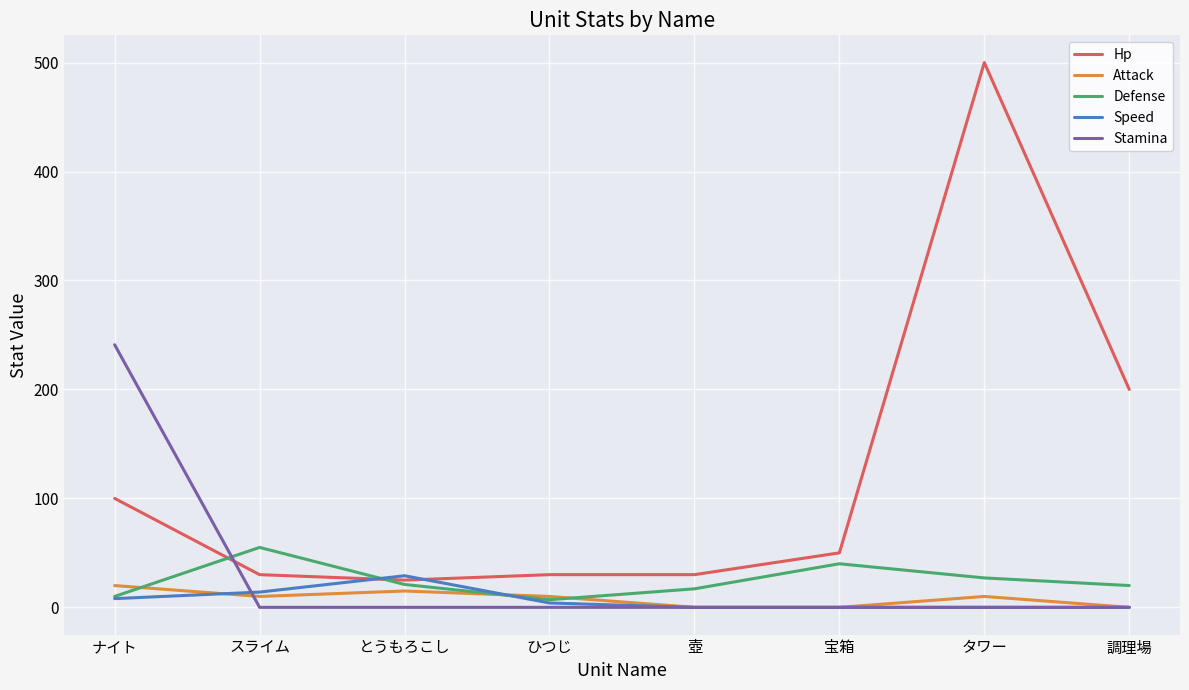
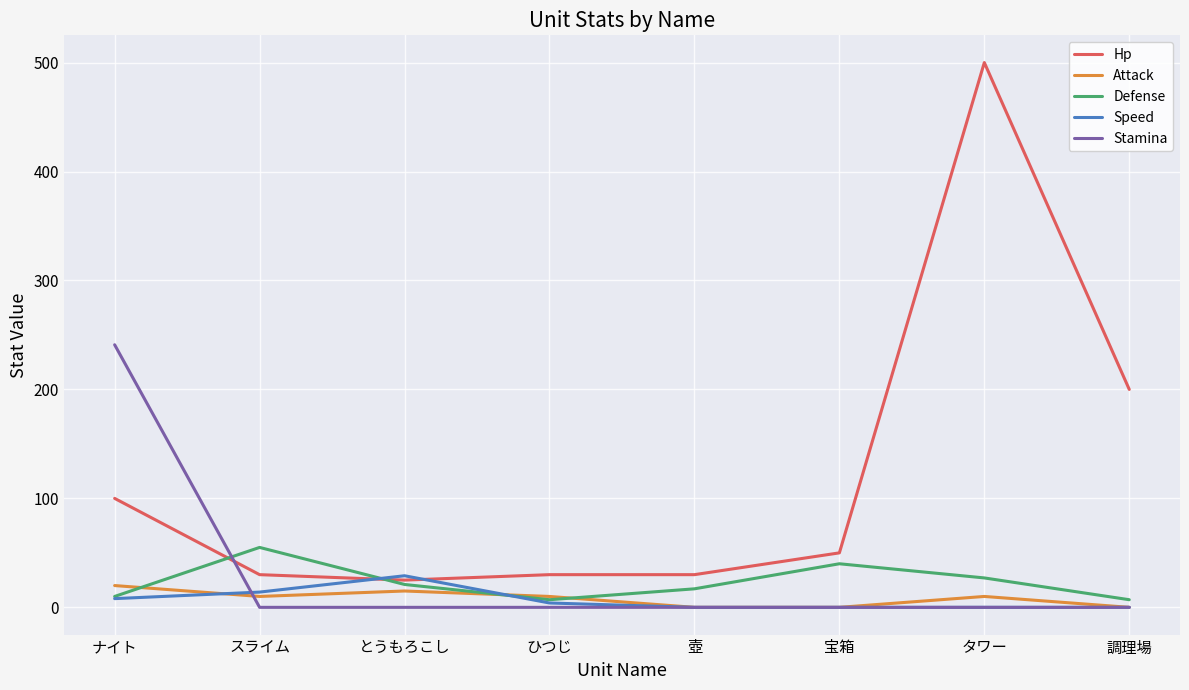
Defense, 調理場: 20 -> 7
